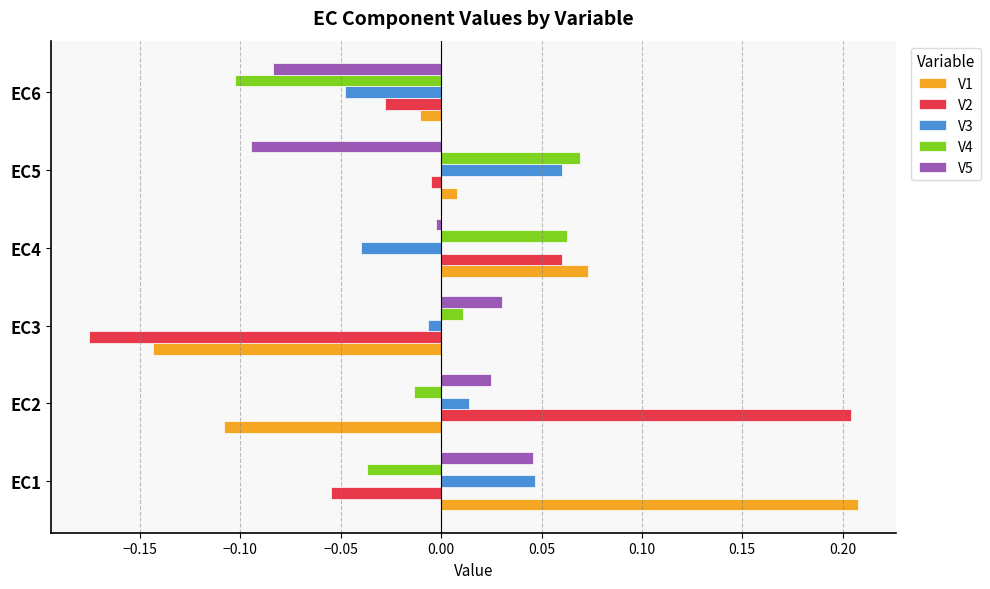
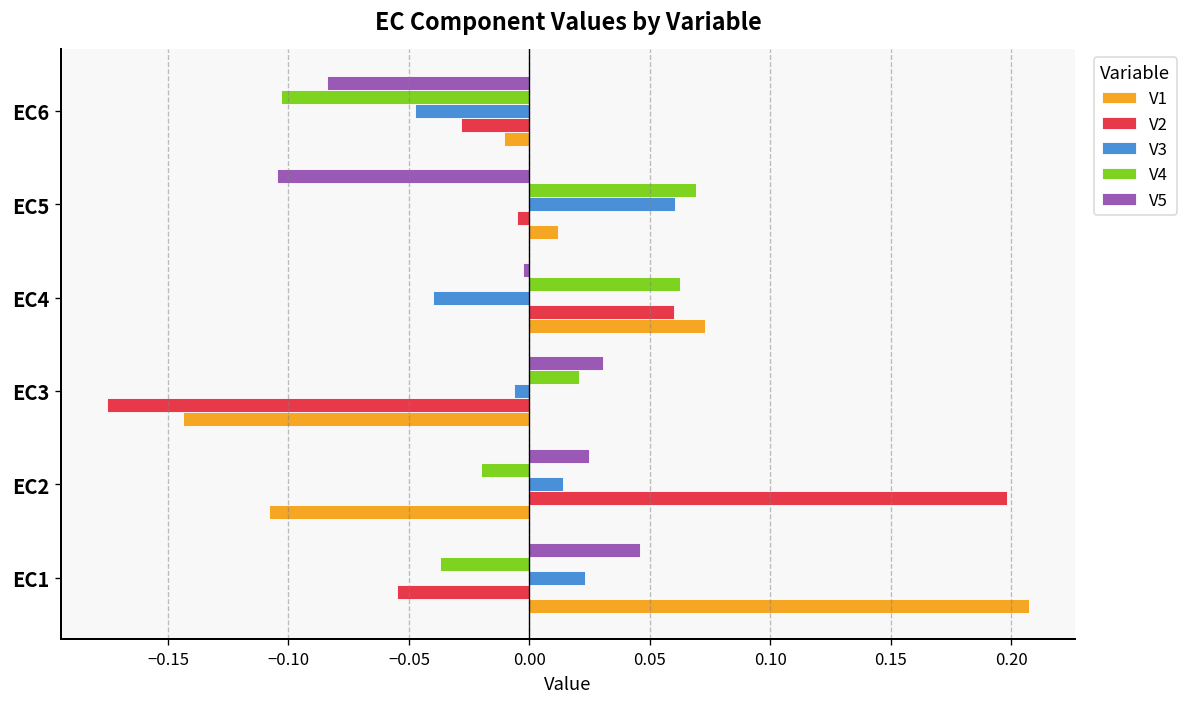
V5, EC5: -0.095 -> -0.105
V1, EC5: 0.008 -> 0.012
V4, EC3: 0.011 -> 0.020
V4, EC2: -0.013 -> -0.020
V2, EC2: 0.204 -> 0.198
V3, EC1: 0.047 -> 0.023
